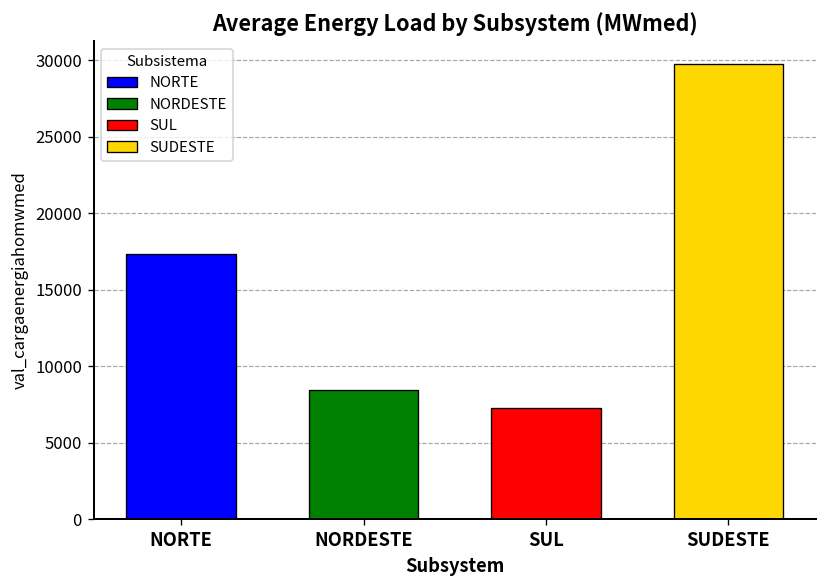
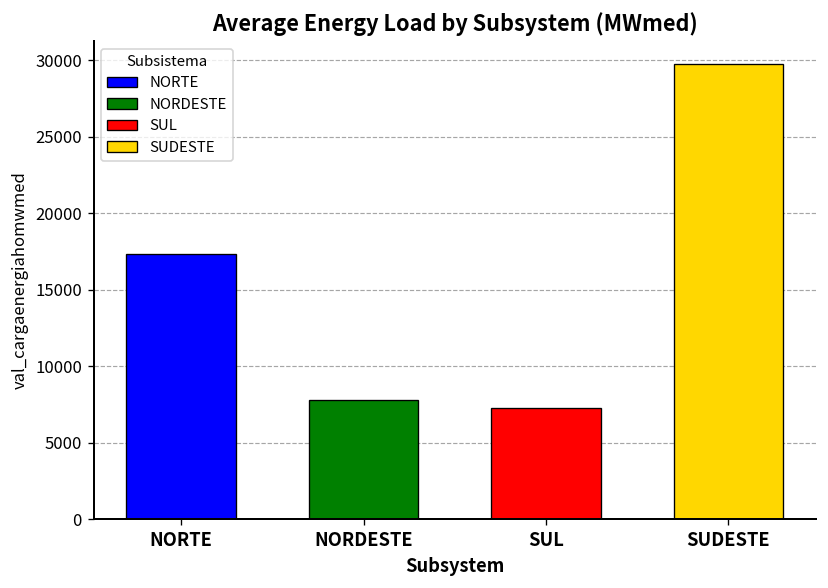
NORDESTE: 8400 -> 7800
